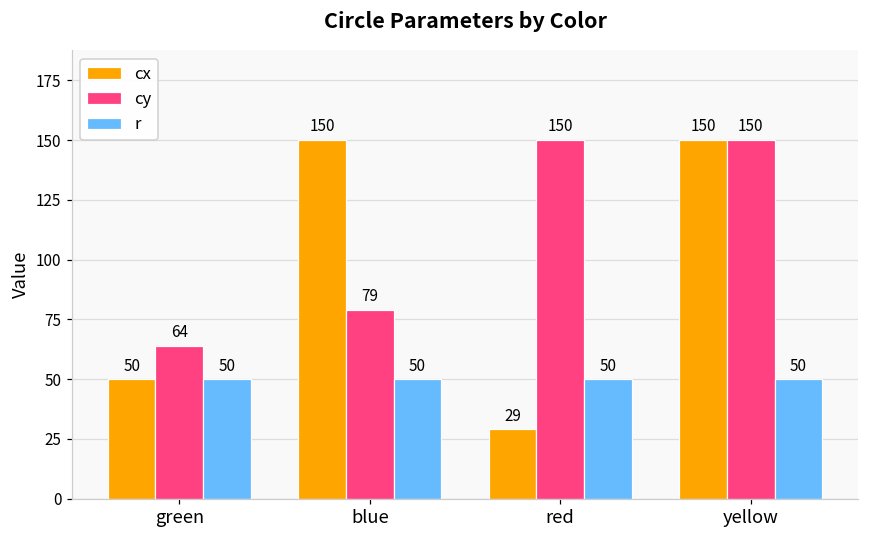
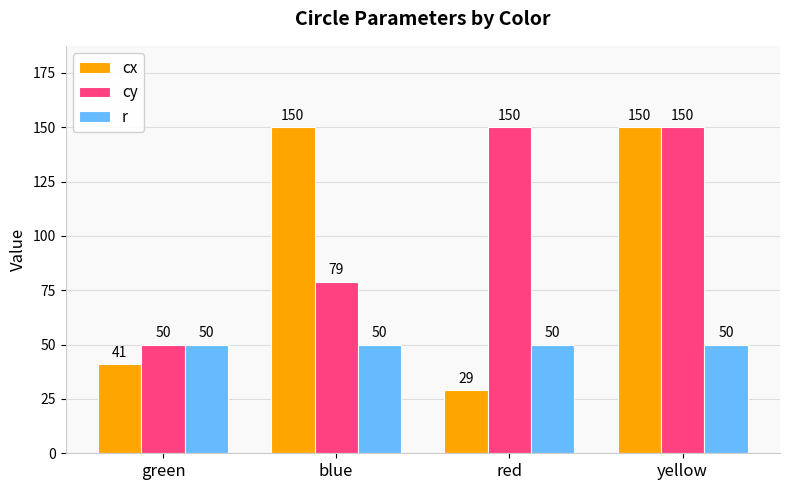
cx, green: 50 -> 41
cy, green: 64 -> 50
